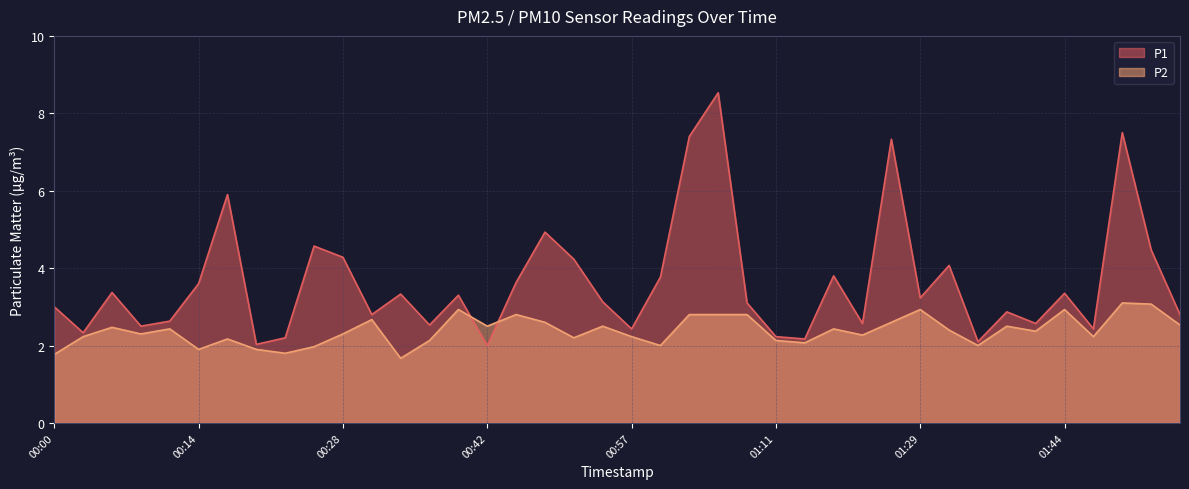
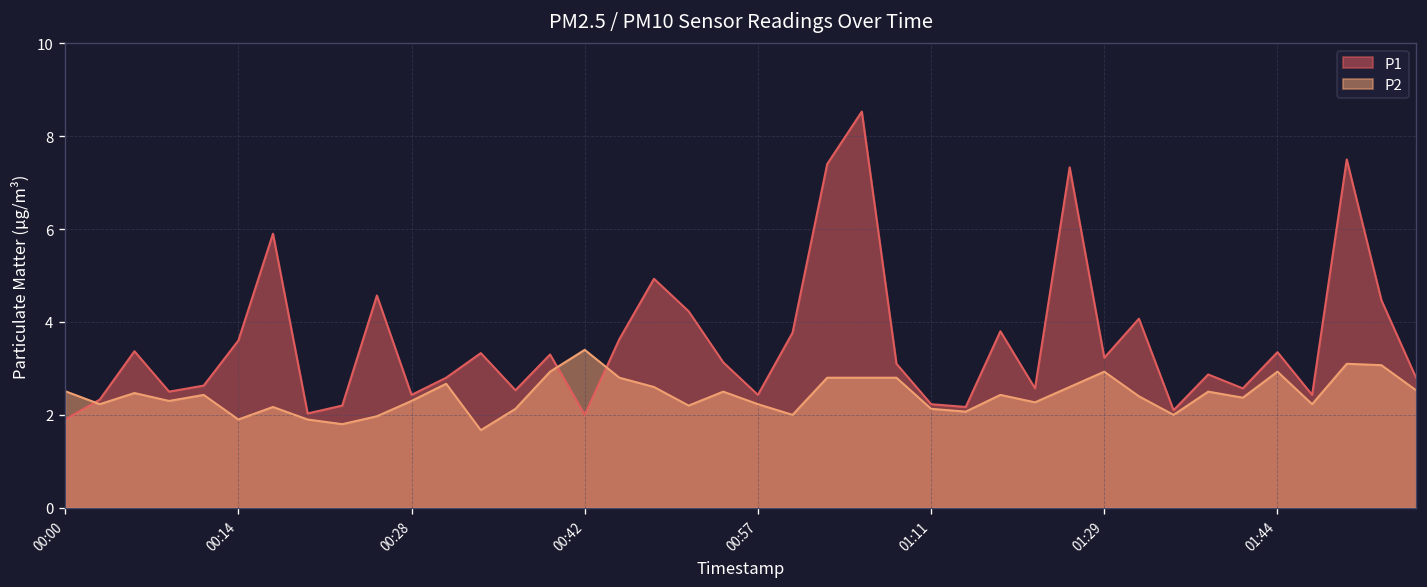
P1, 00:00: 3.0 -> 1.9
P2, 00:00: 1.8 -> 2.5
P1, 00:28: 4.3 -> 2.4
P2, 00:42: 2.5 -> 3.4
